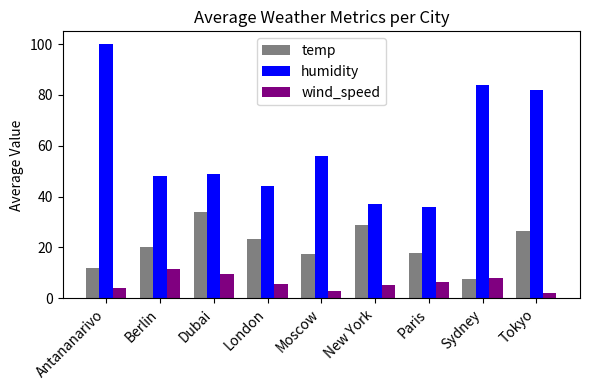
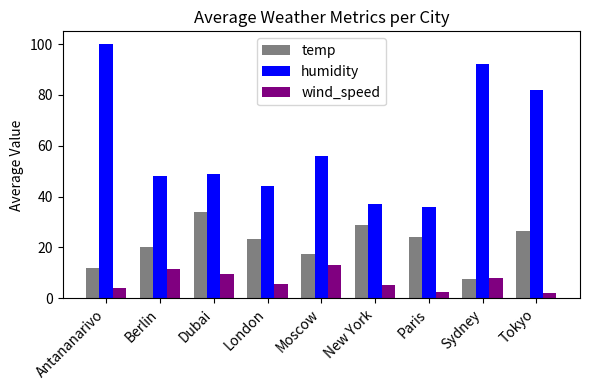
wind_speed, Moscow: 3 -> 13
temp, Paris: 18 -> 24
wind_speed, Paris: 6 -> 3
humidity, Sydney: 84 -> 92
